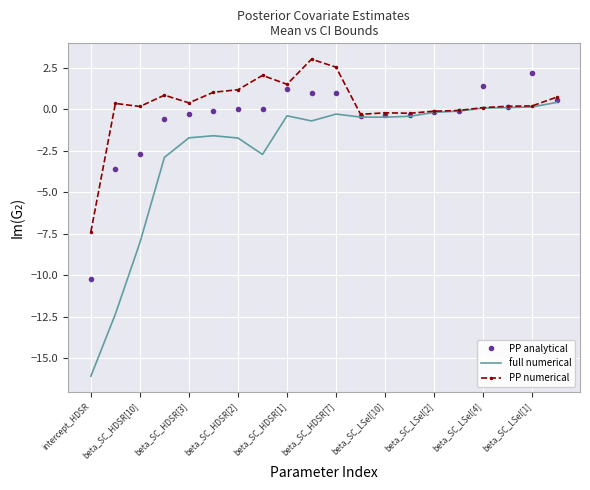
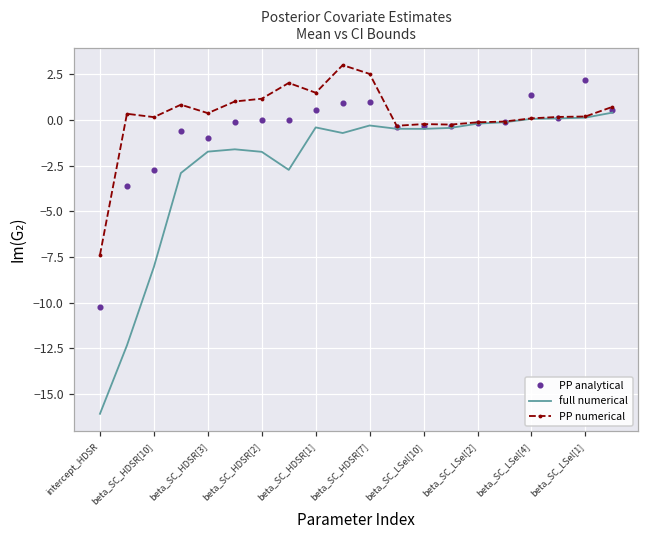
PP analytical, beta_SC_HDSR[3]: -0.3 -> -1.0
PP analytical, beta_SC_HDSR[1]: 1.2 -> 0.6
